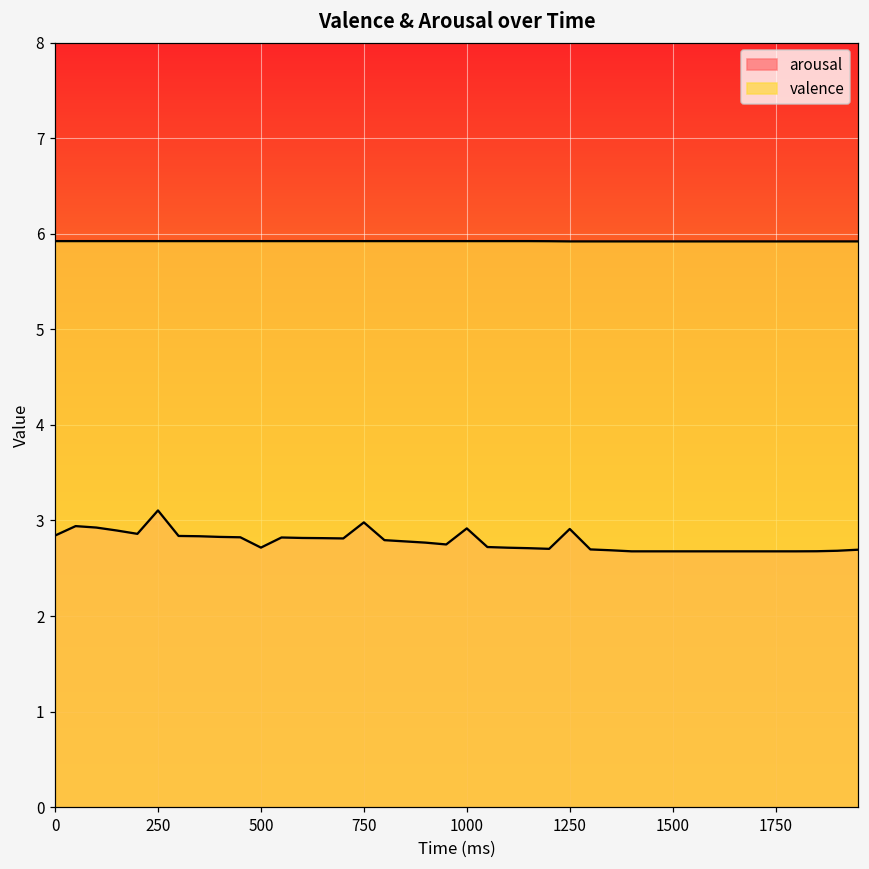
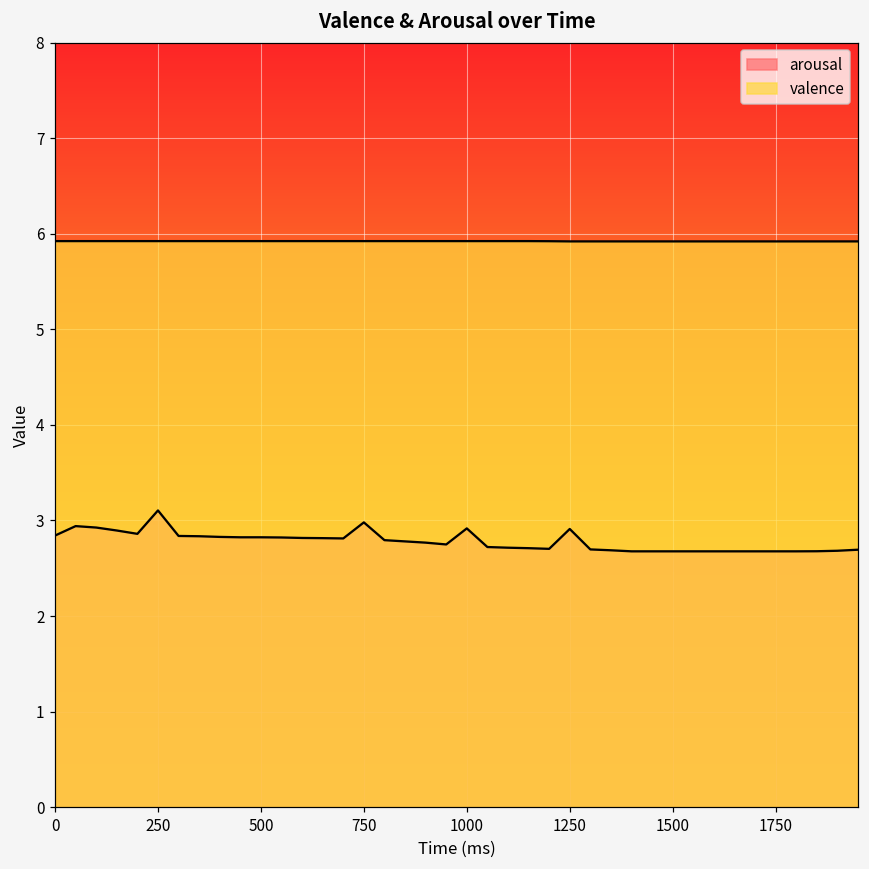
arousal, 500: 2.7 -> 2.8
